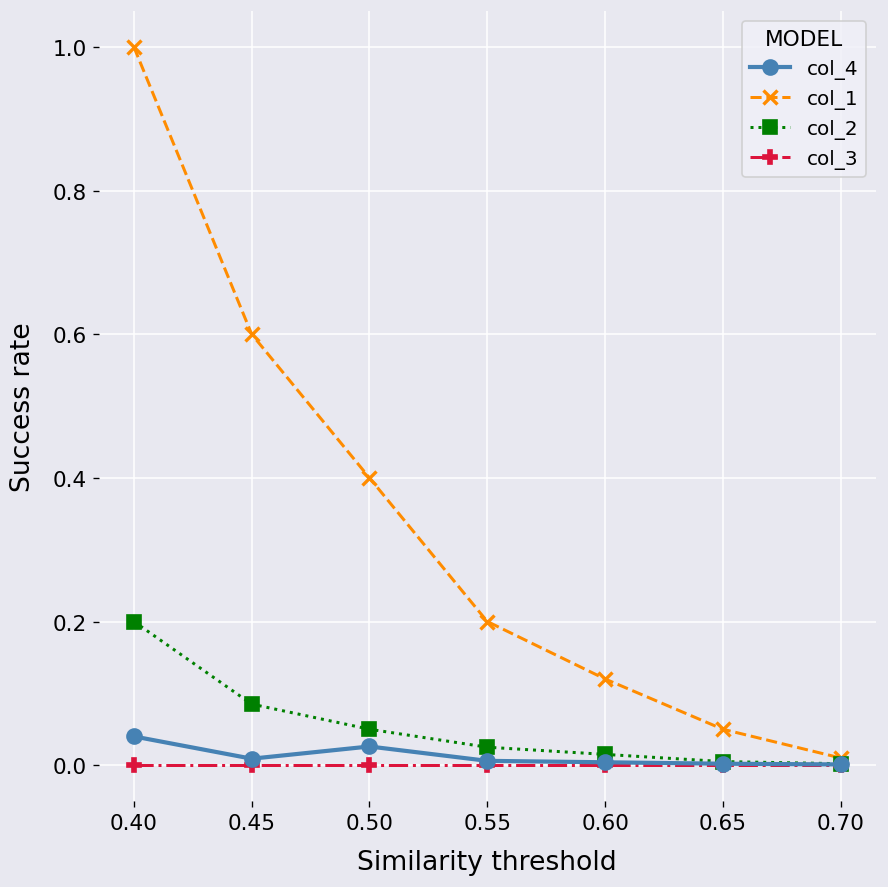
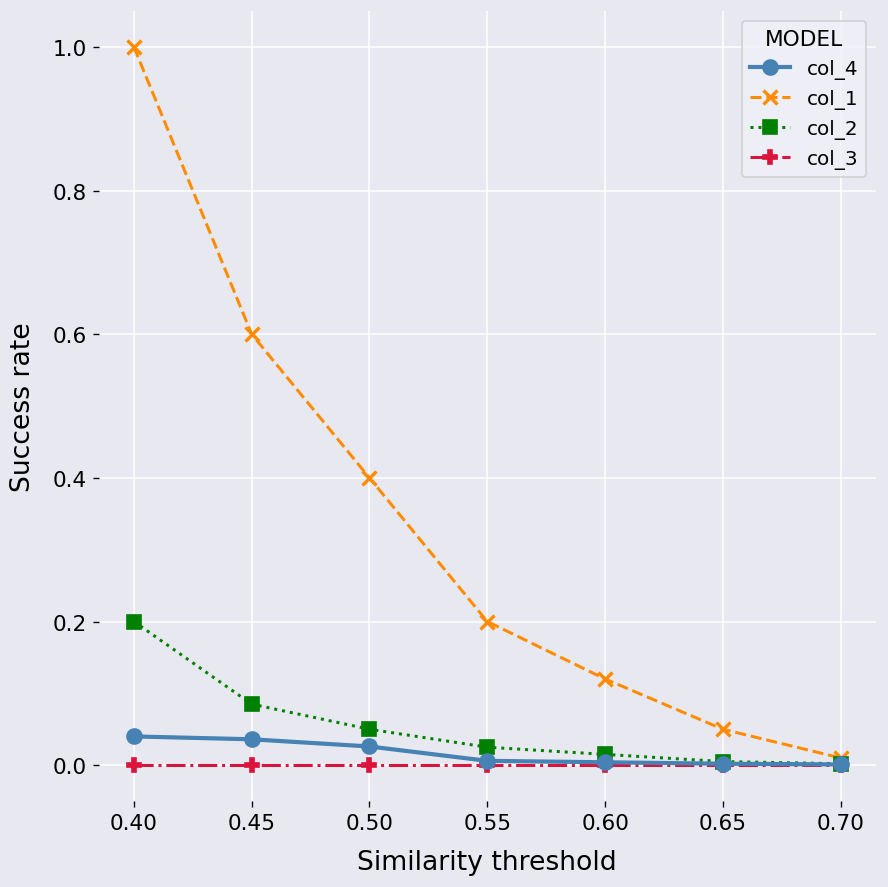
col_4, 0.45: 0.01 -> 0.04
